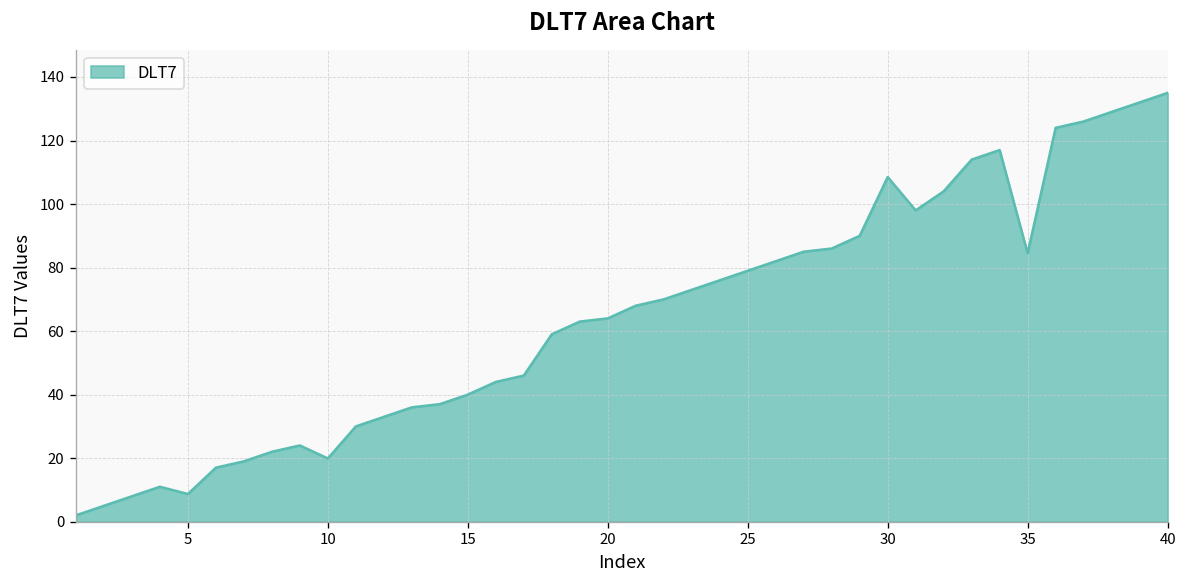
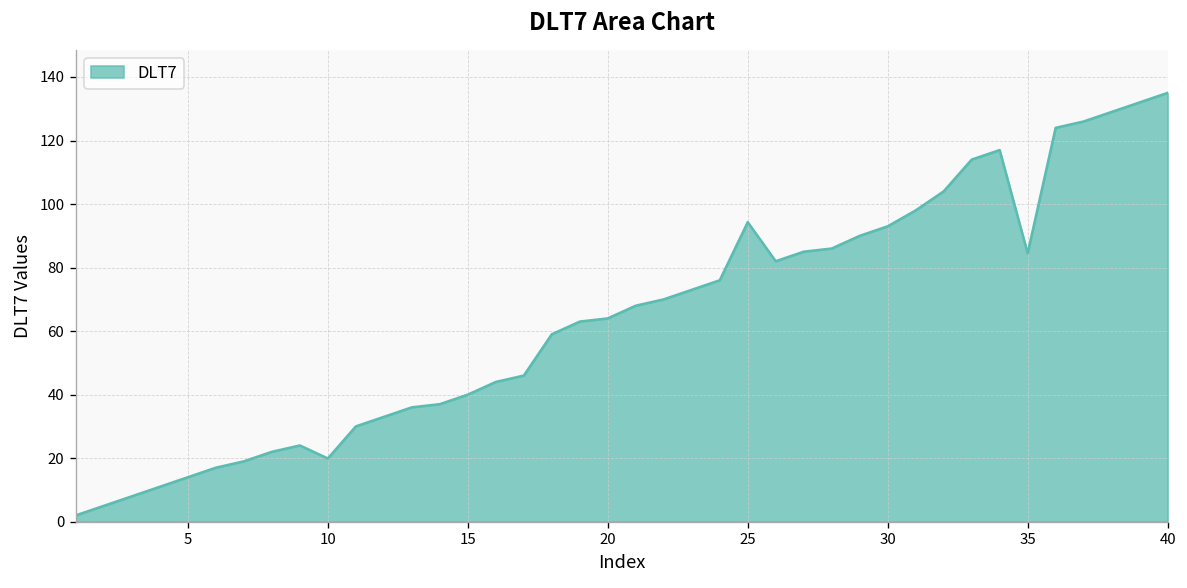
5: 9 -> 14
25: 79 -> 94
30: 109 -> 93
